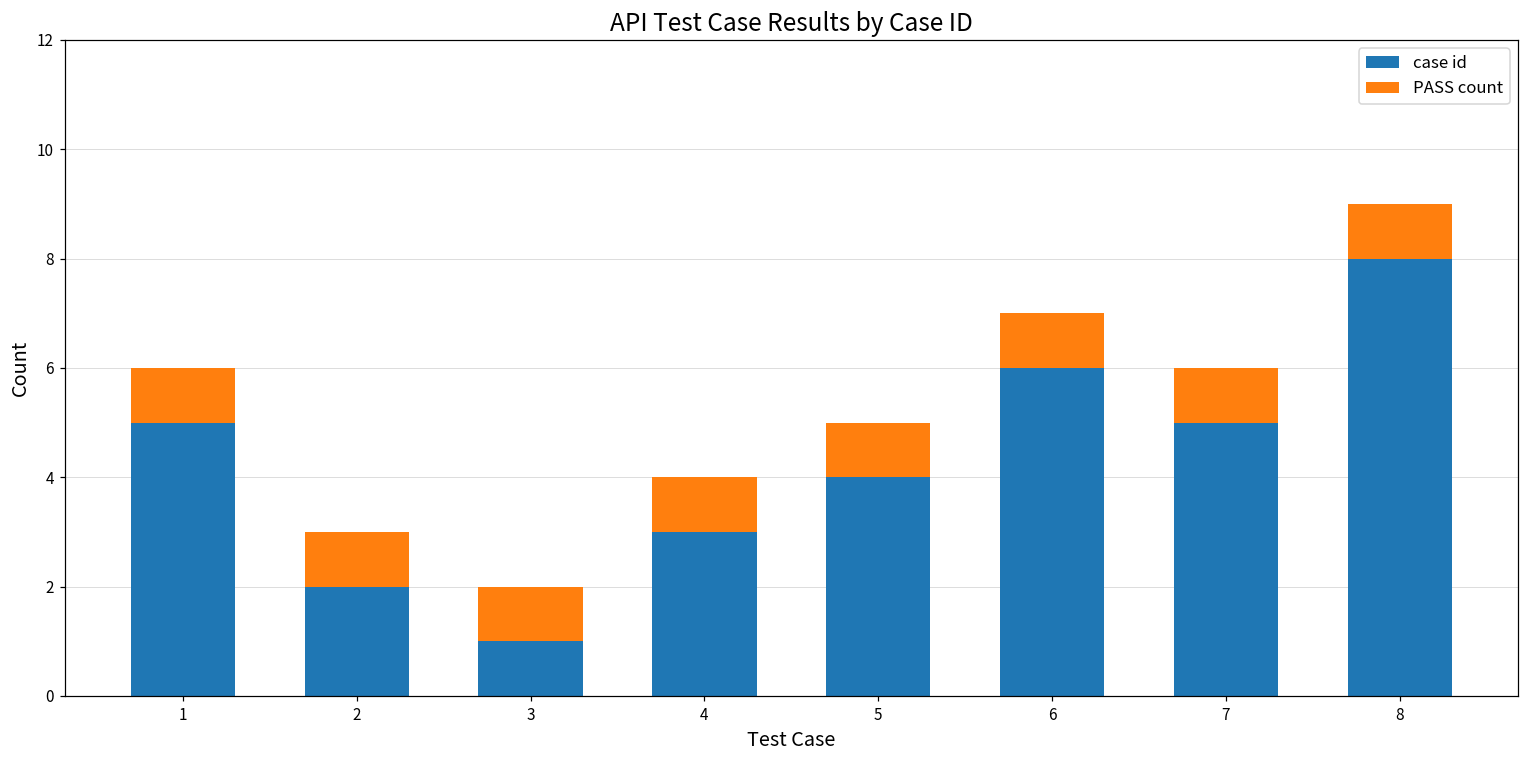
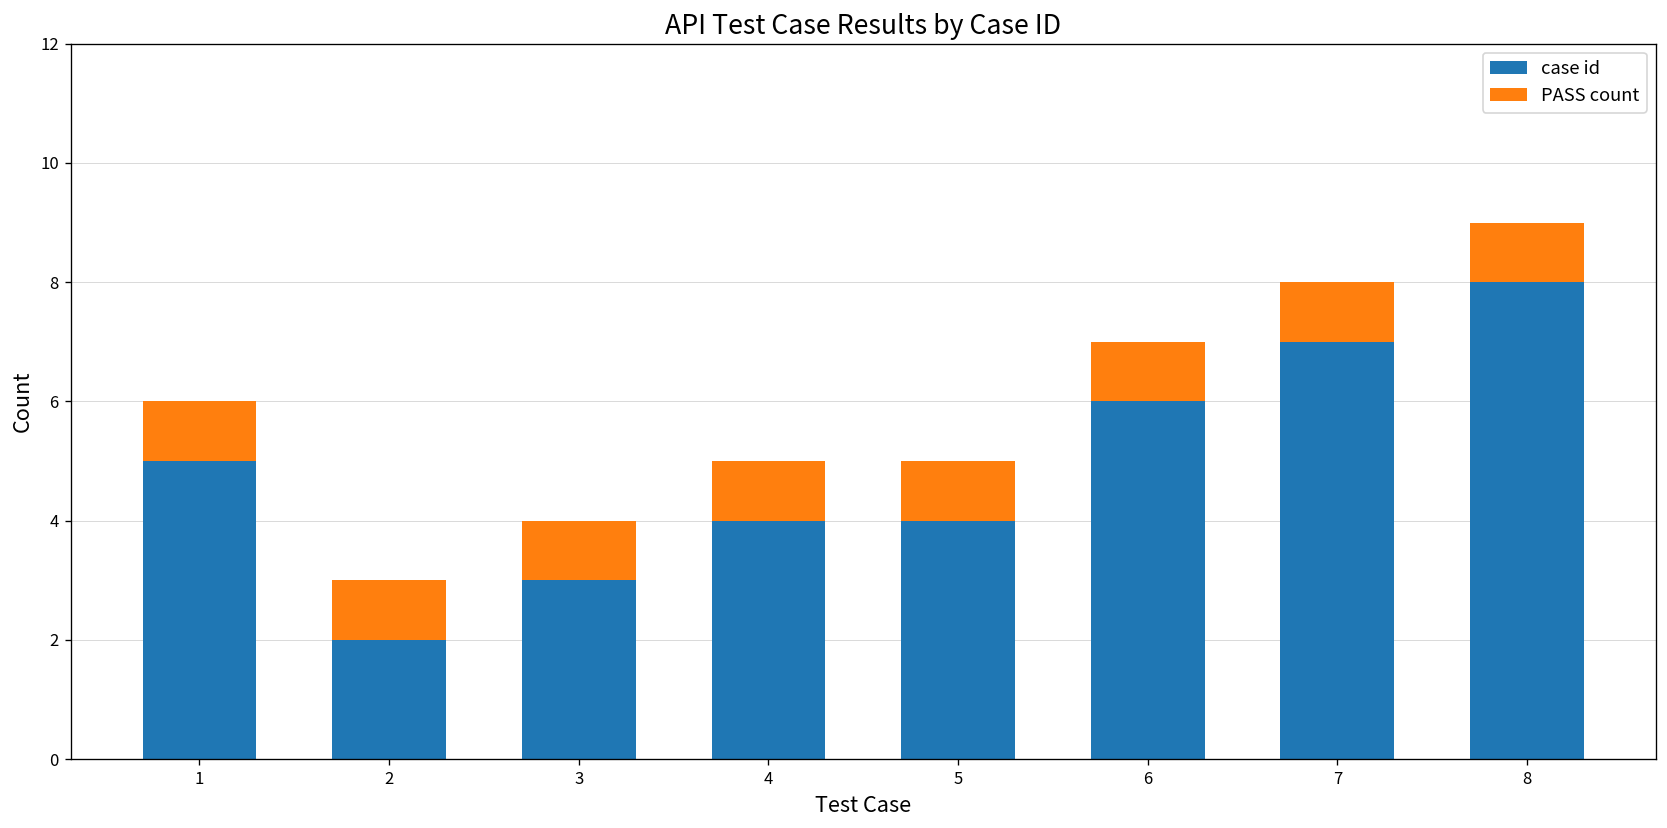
case id, 3: 1 -> 3
case id, 4: 3 -> 4
case id, 7: 5 -> 7
